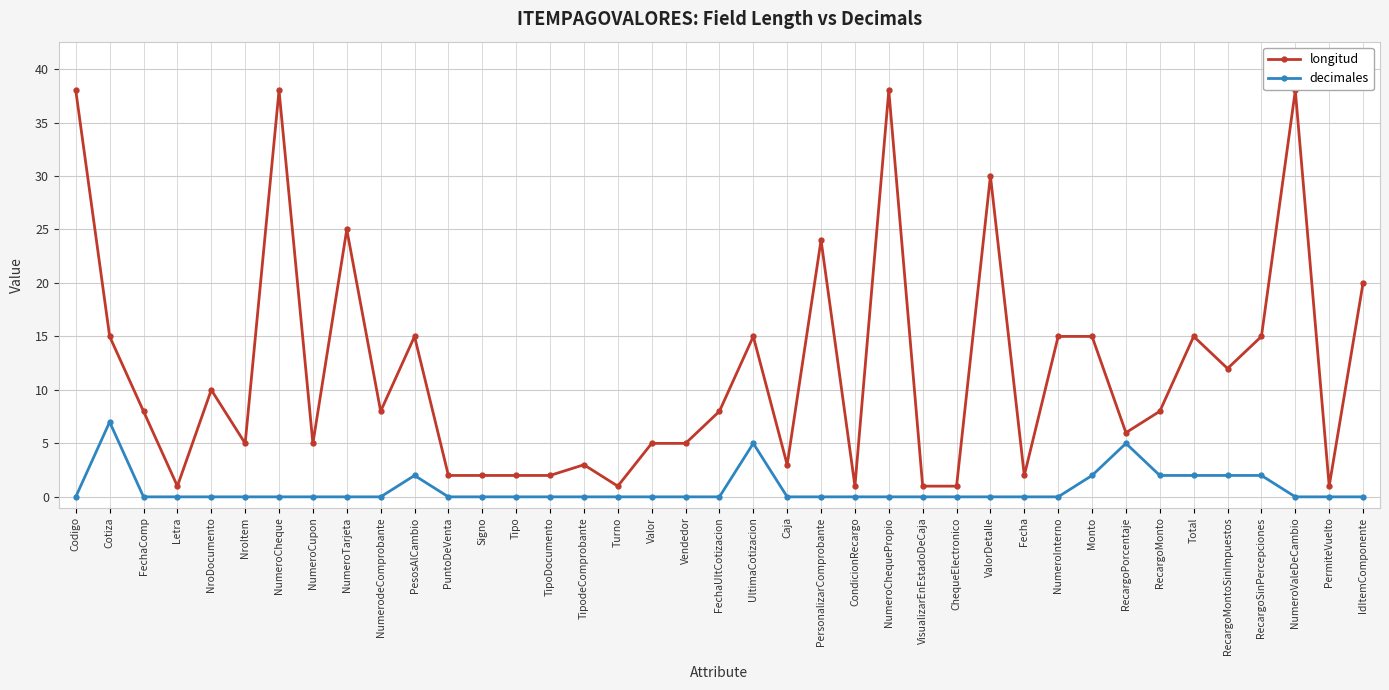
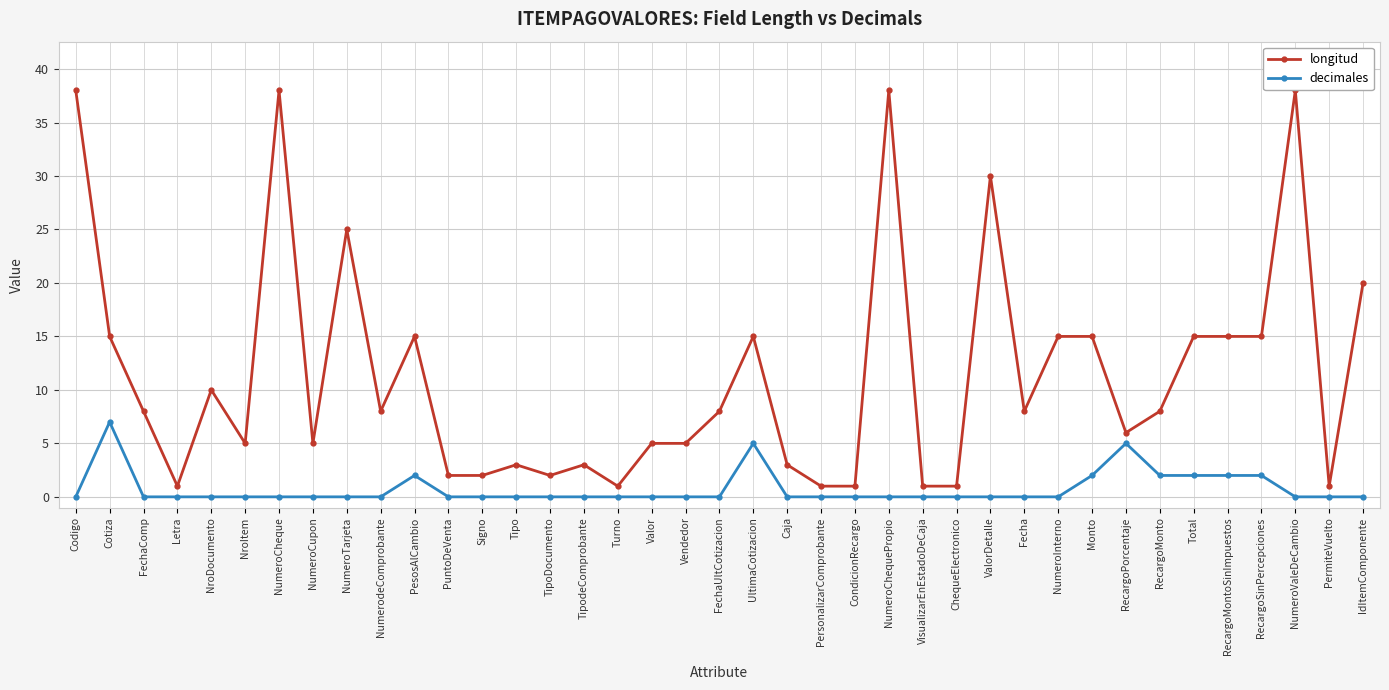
longitud, Tipo: 2 -> 3
longitud, PersonalizarComprobante: 24 -> 1
longitud, Fecha: 2 -> 8
longitud, RecargoMontoSinImpuestos: 12 -> 15
